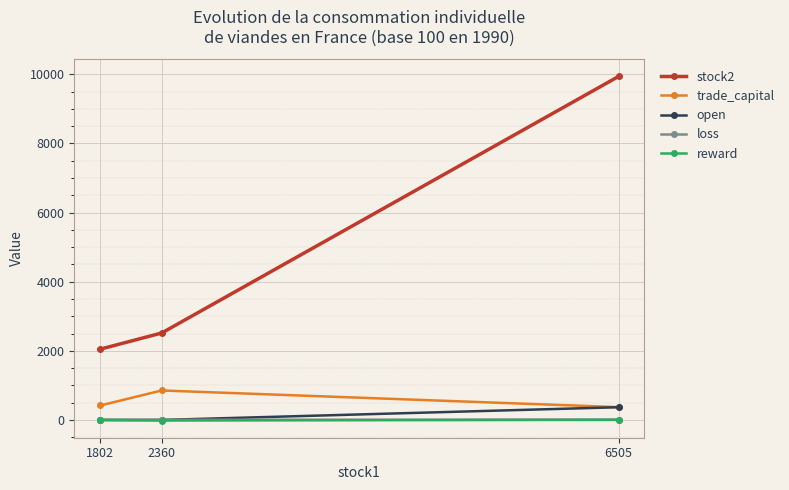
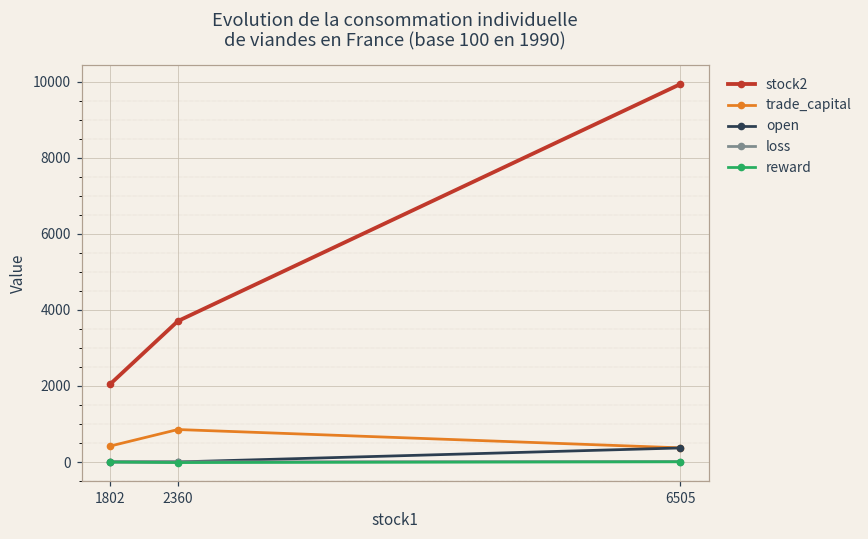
stock2, 2360: 2500 -> 3700
